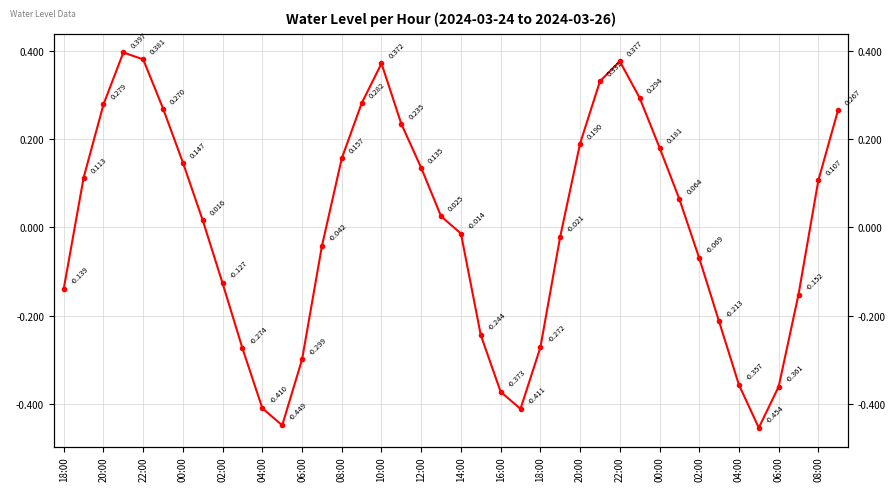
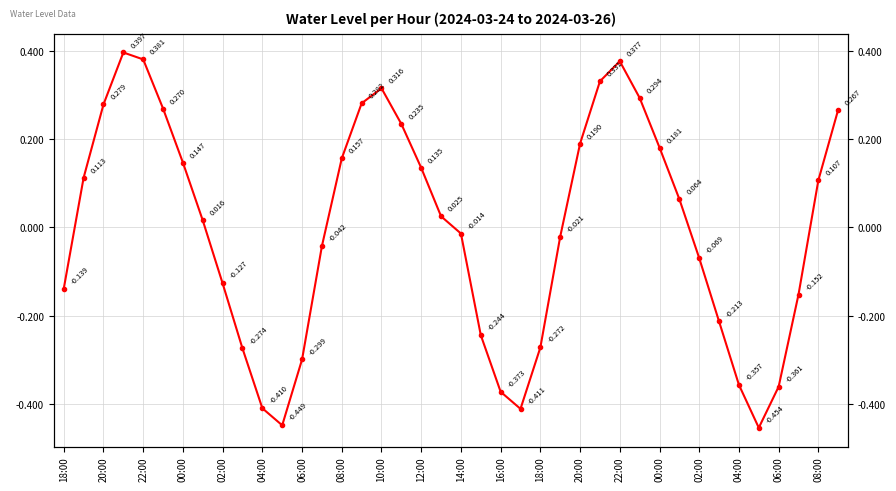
10:00: 0.372 -> 0.316
